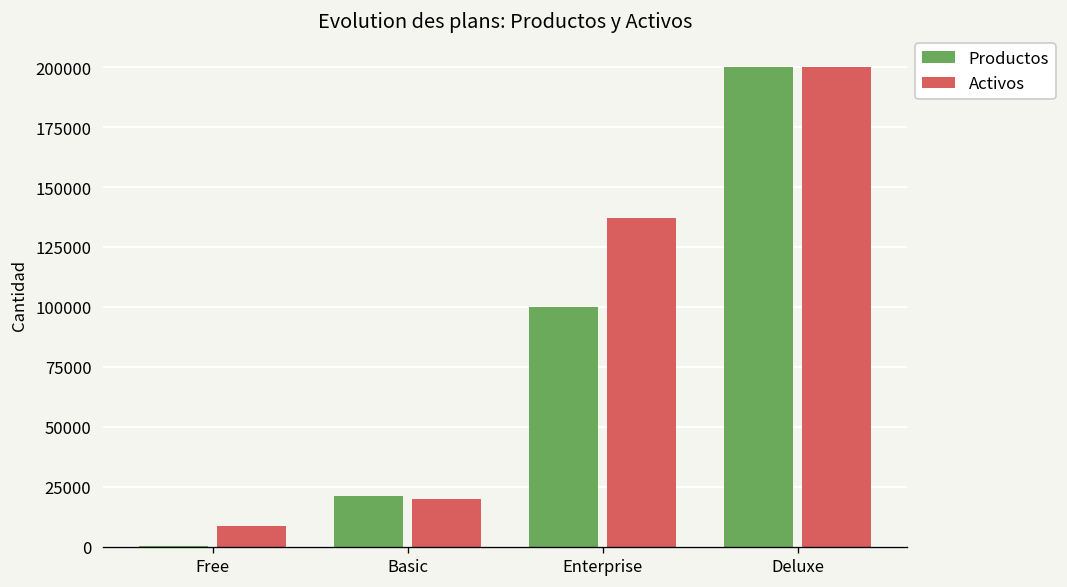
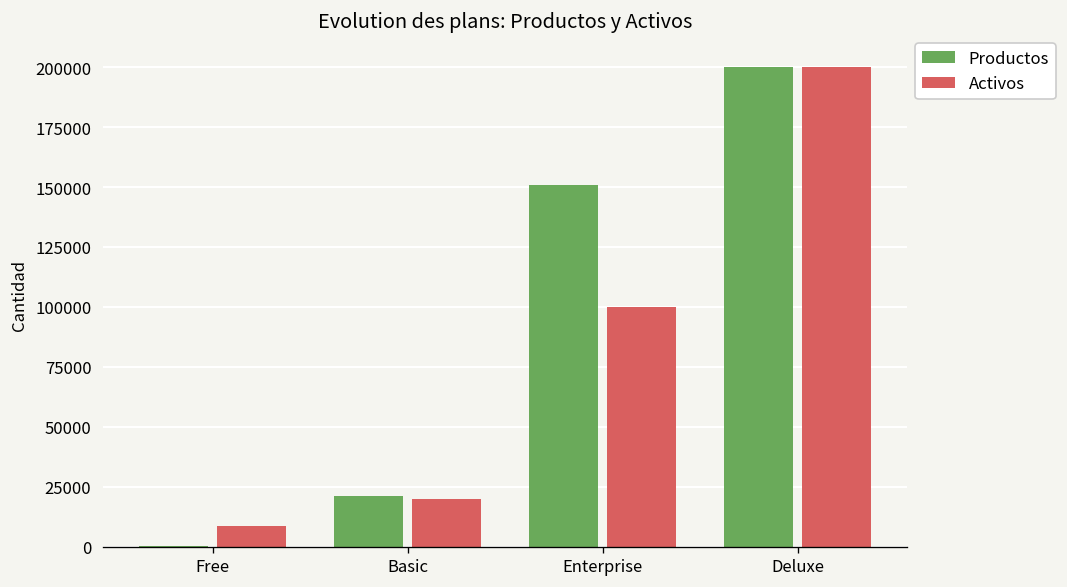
Productos, Enterprise: 100000 -> 151000
Activos, Enterprise: 137000 -> 100000
